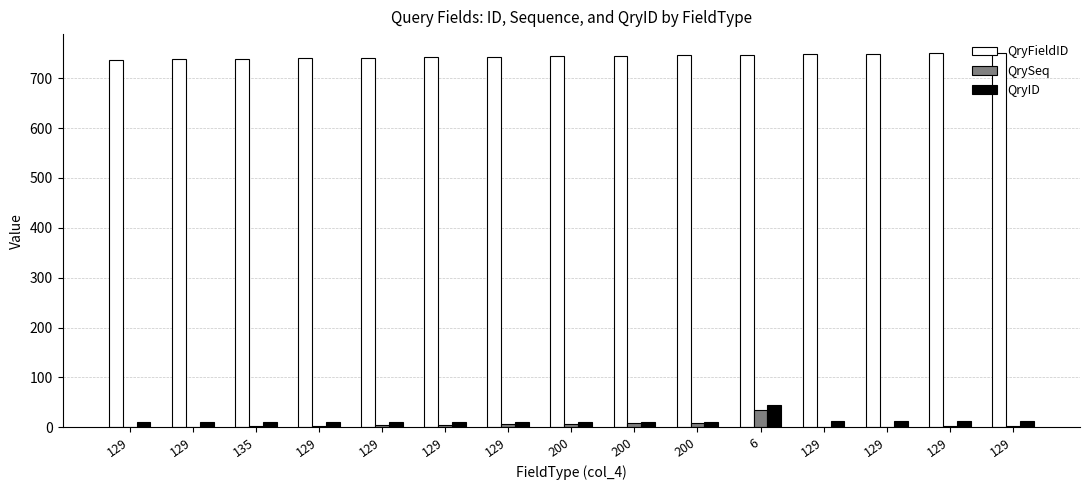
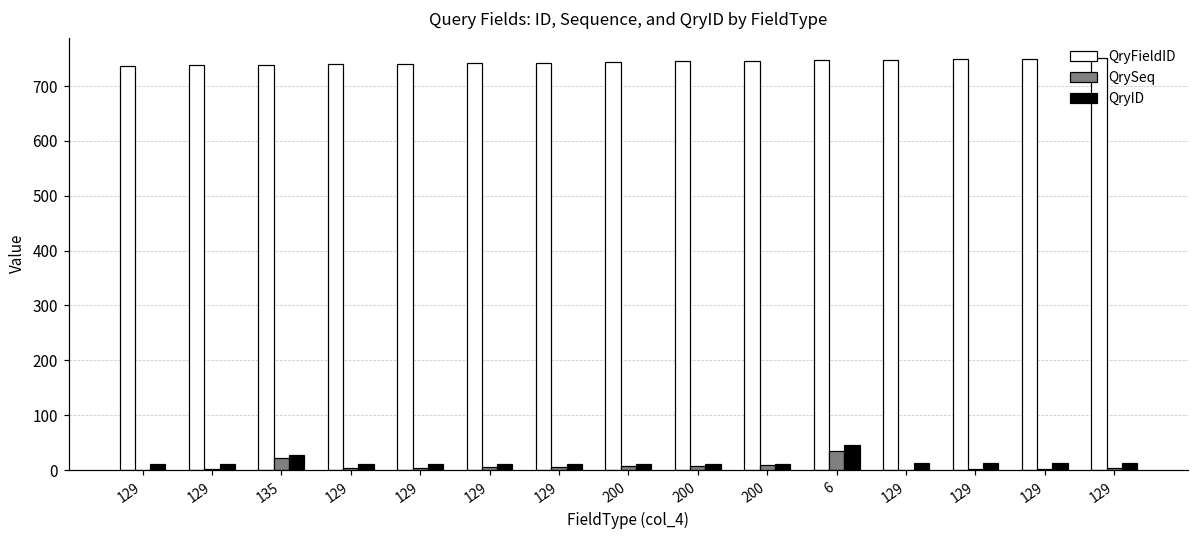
QrySeq, 135: 0 -> 20
QryID, 135: 10 -> 30
